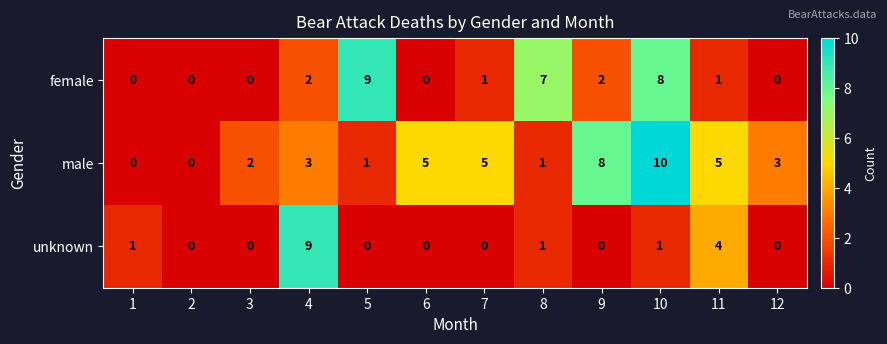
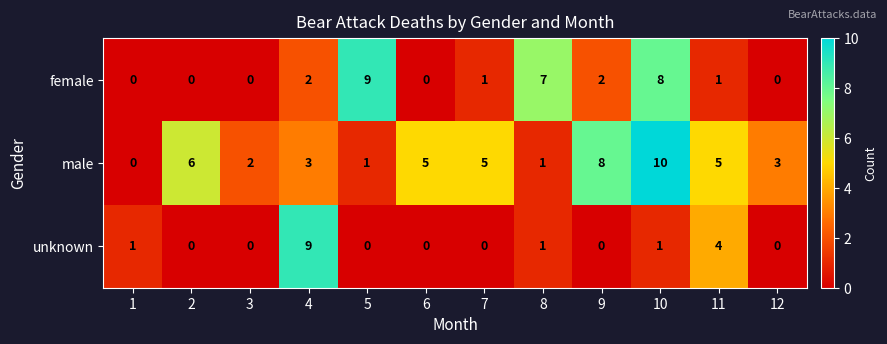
male, 2: 0 -> 6
